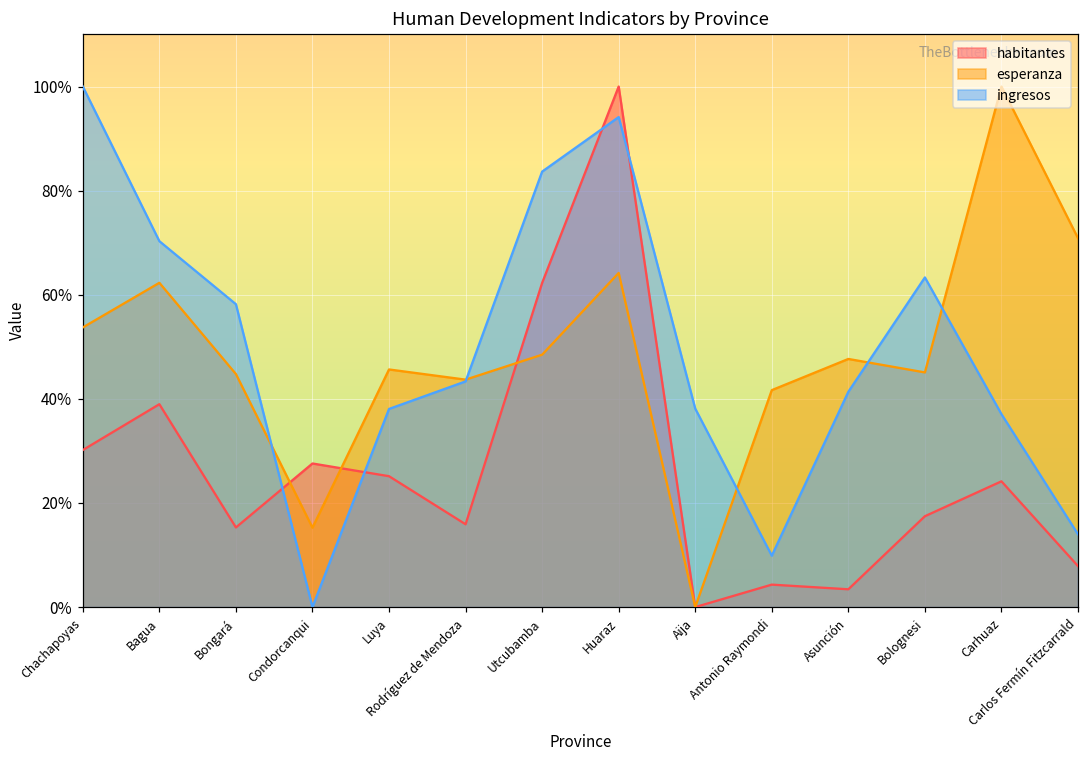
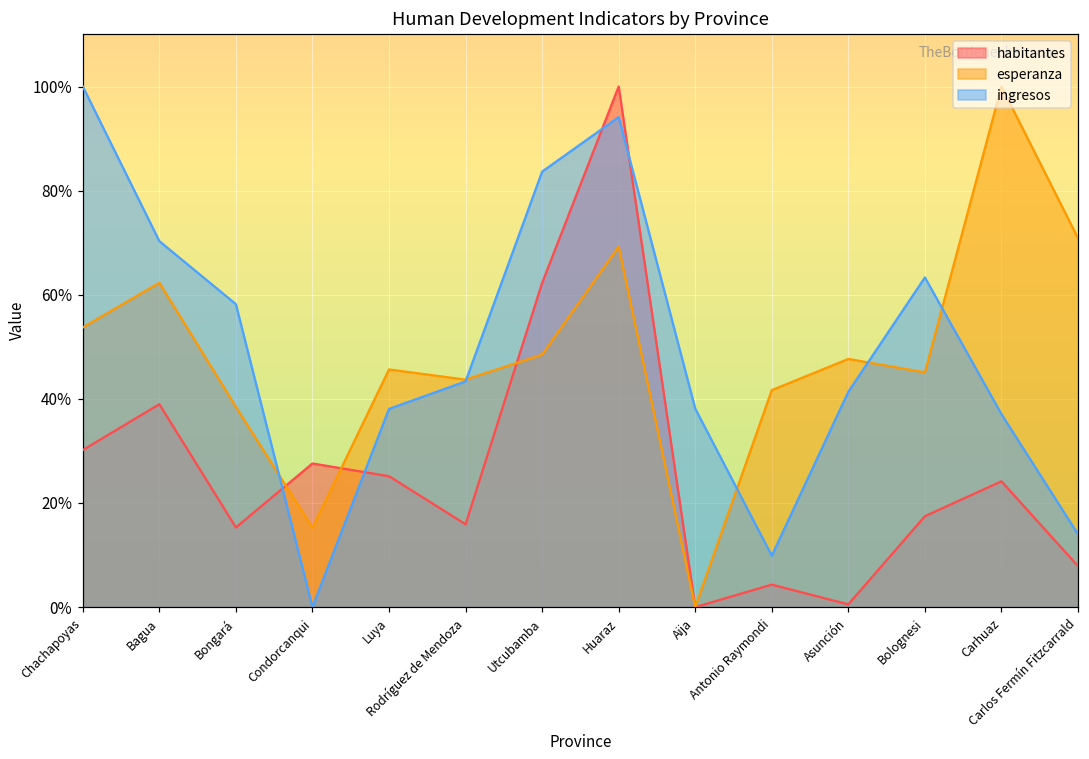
esperanza, Bongará: 45% -> 38%
esperanza, Huaraz: 64% -> 69%
habitantes, Asunción: 3% -> 1%
